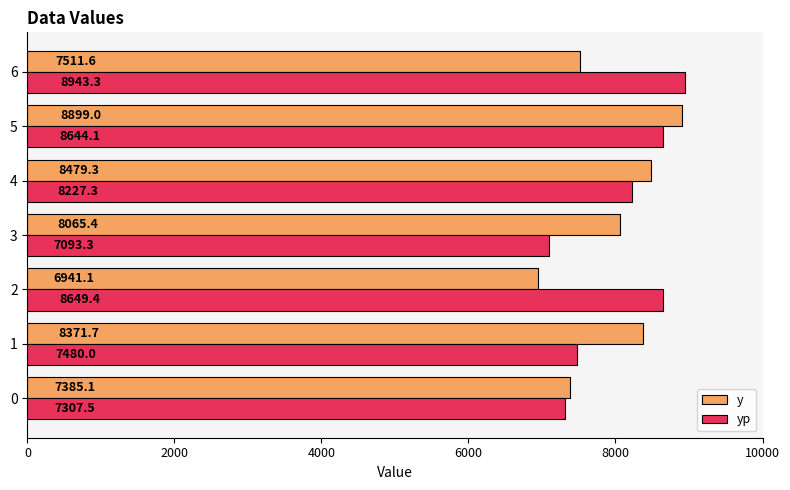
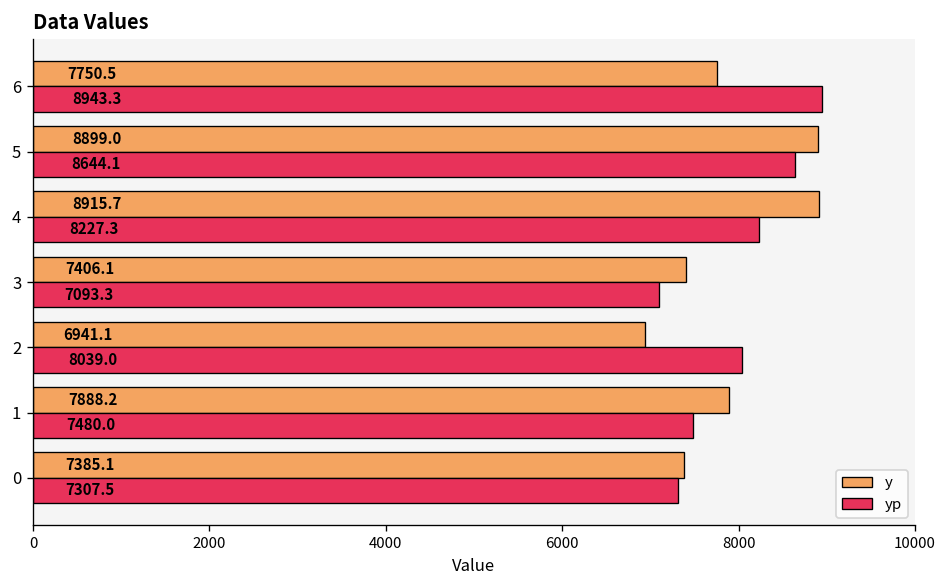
y, 6: 7511.6 -> 7750.5
y, 4: 8479.3 -> 8915.7
y, 3: 8065.4 -> 7406.1
yp, 2: 8649.4 -> 8039.0
y, 1: 8371.7 -> 7888.2
